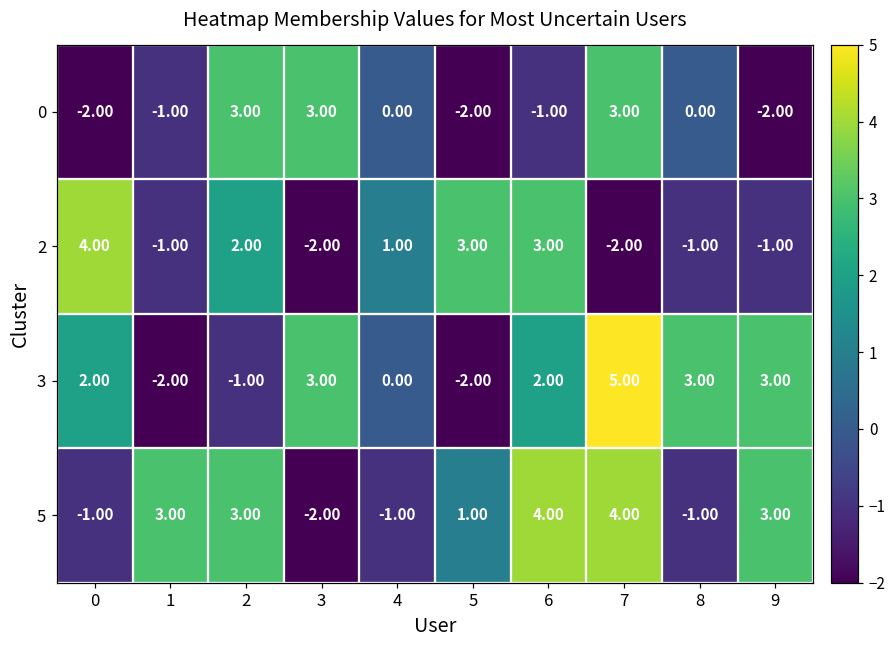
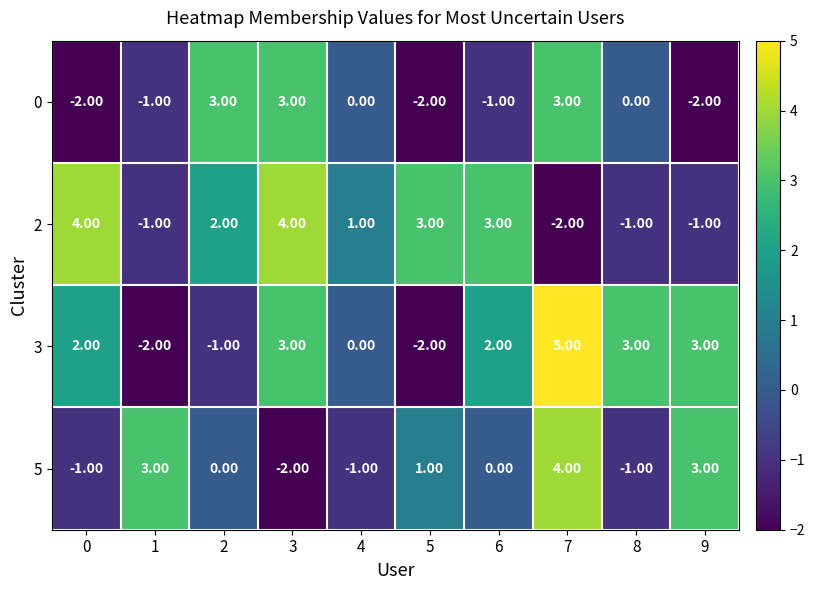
2, 3: -2.00 -> 4.00
5, 2: 3.00 -> 0.00
5, 6: 4.00 -> 0.00
